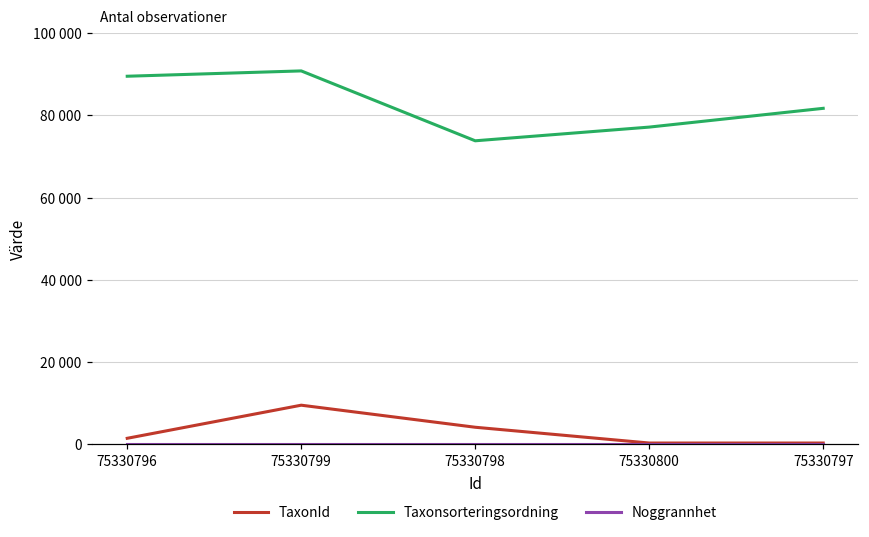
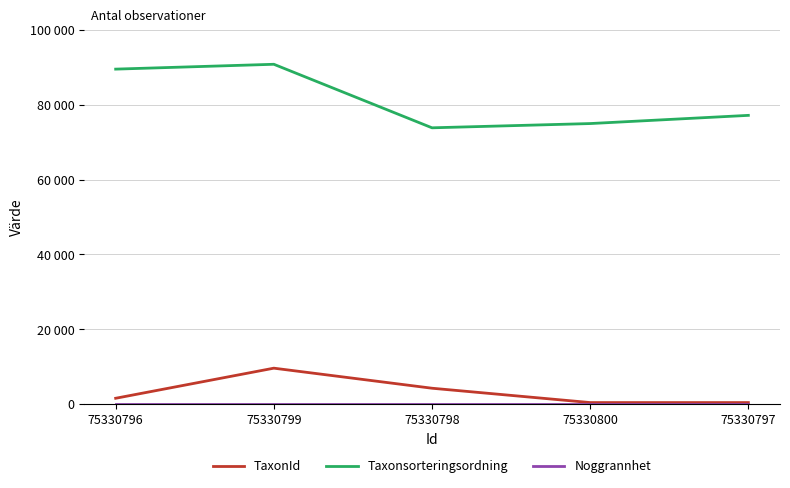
Taxonsorteringsordning, 75330800: 77000 -> 75000
Taxonsorteringsordning, 75330797: 82000 -> 77000
